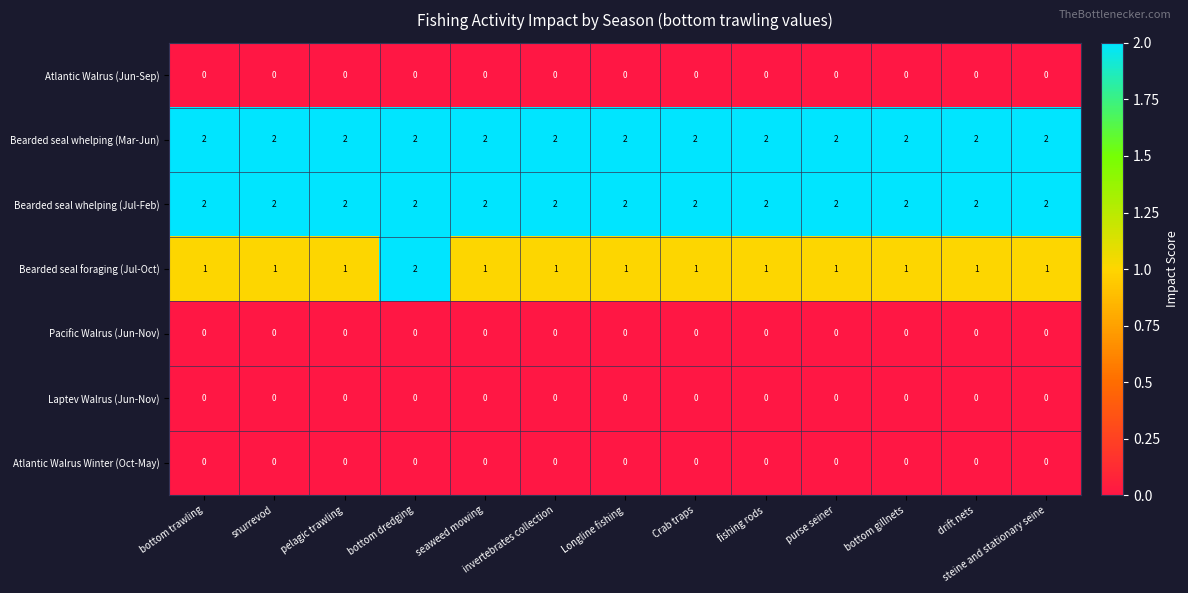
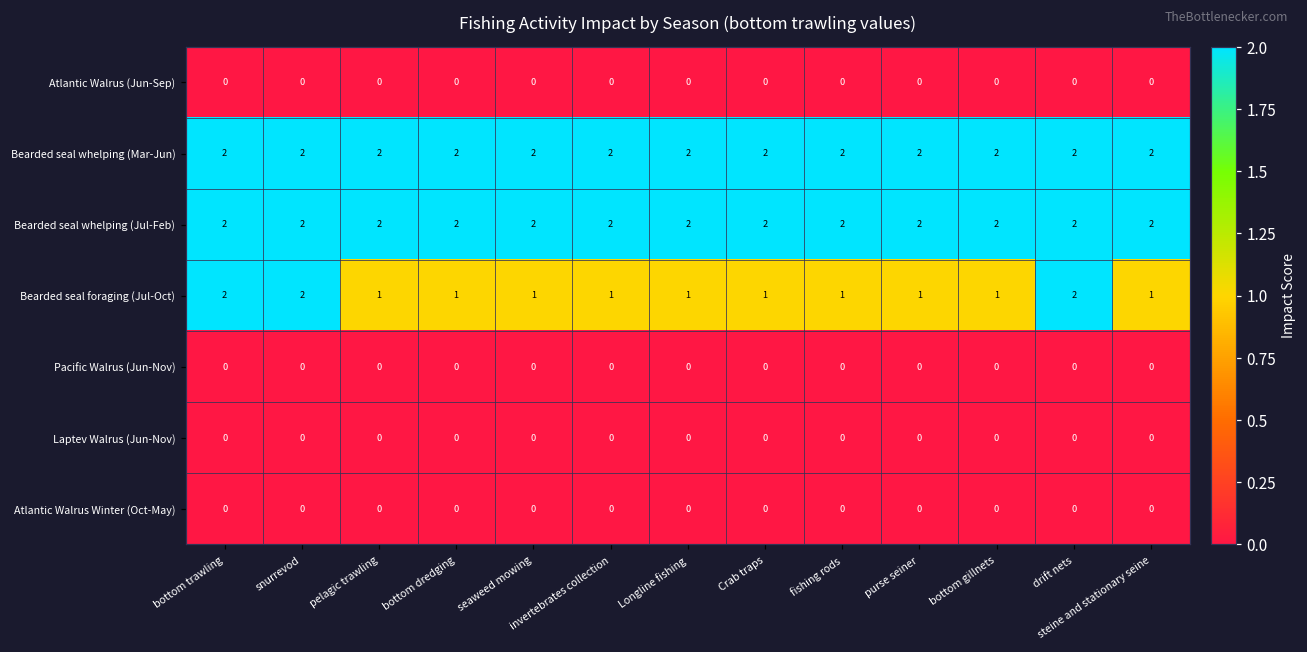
Bearded seal foraging (Jul-Oct), bottom trawling: 1 -> 2
Bearded seal foraging (Jul-Oct), snurrevod: 1 -> 2
Bearded seal foraging (Jul-Oct), bottom dredging: 2 -> 1
Bearded seal foraging (Jul-Oct), drift nets: 1 -> 2
